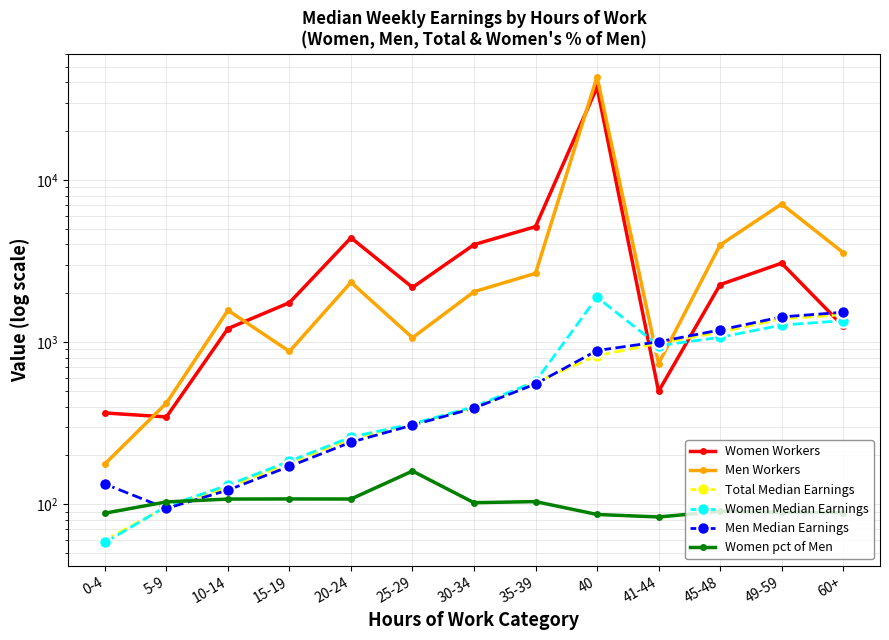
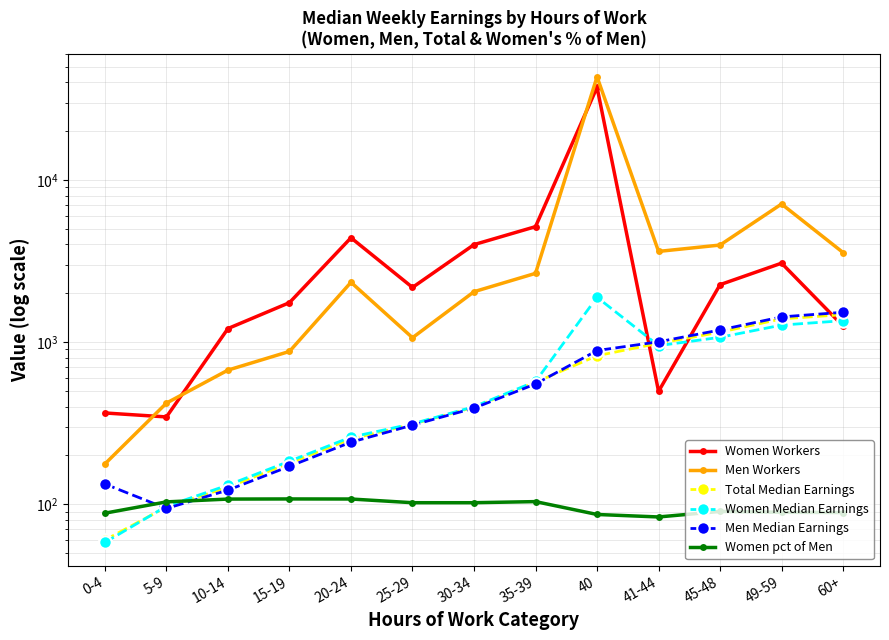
Men Workers, 10-14: 1600 -> 670
Women pct of Men, 25-29: 160 -> 100
Men Workers, 41-44: 700 -> 3600
